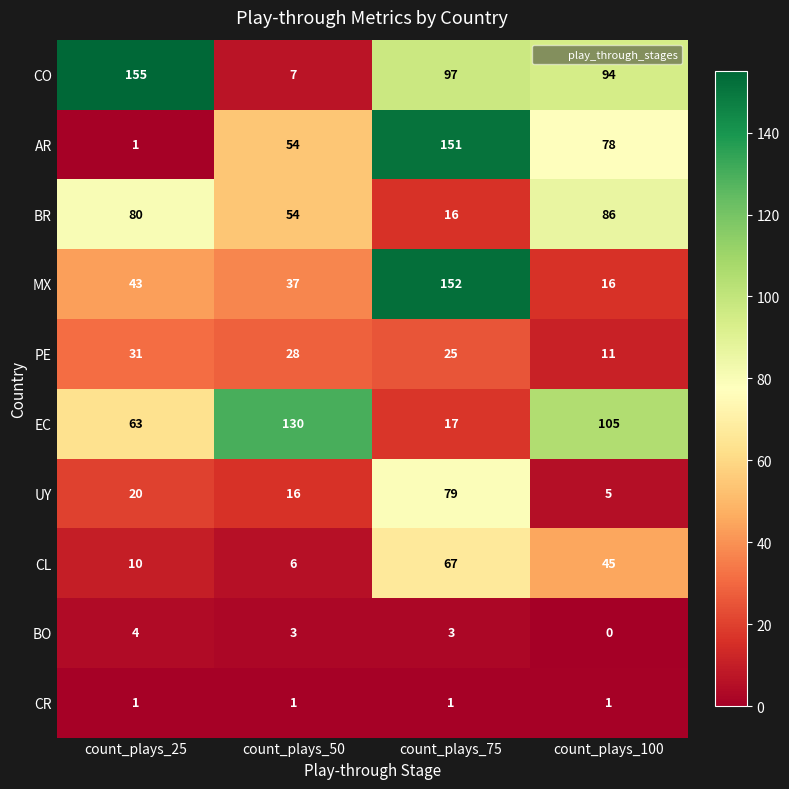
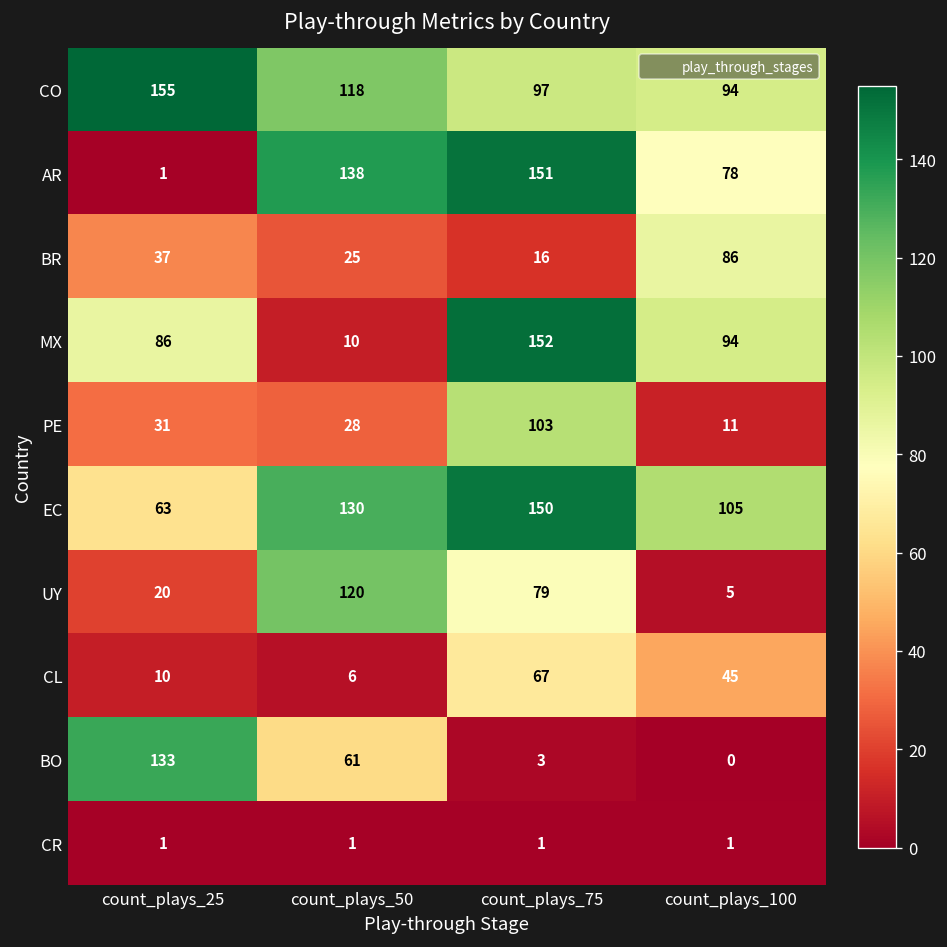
CO, count_plays_50: 7 -> 118
AR, count_plays_50: 54 -> 138
BR, count_plays_25: 80 -> 37
BR, count_plays_50: 54 -> 25
MX, count_plays_25: 43 -> 86
MX, count_plays_50: 37 -> 10
MX, count_plays_100: 16 -> 94
PE, count_plays_75: 25 -> 103
EC, count_plays_75: 17 -> 150
UY, count_plays_50: 16 -> 120
BO, count_plays_25: 4 -> 133
BO, count_plays_50: 3 -> 61
